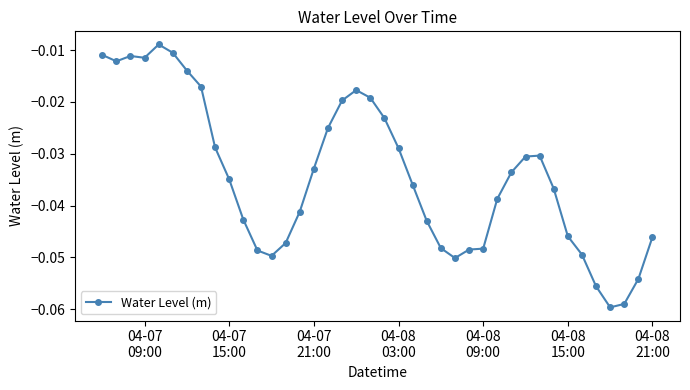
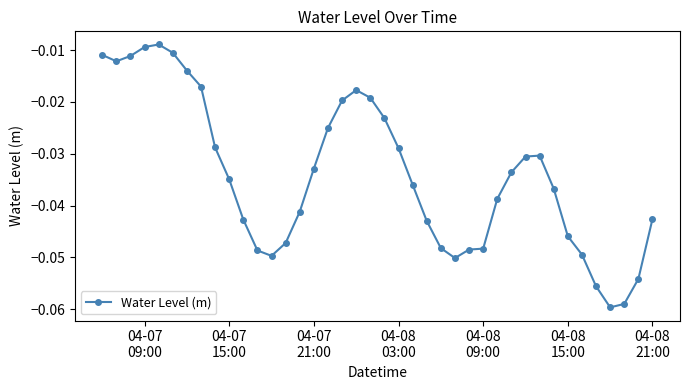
04-07 09:00: -0.011 -> -0.009
04-08 21:00: -0.046 -> -0.043
